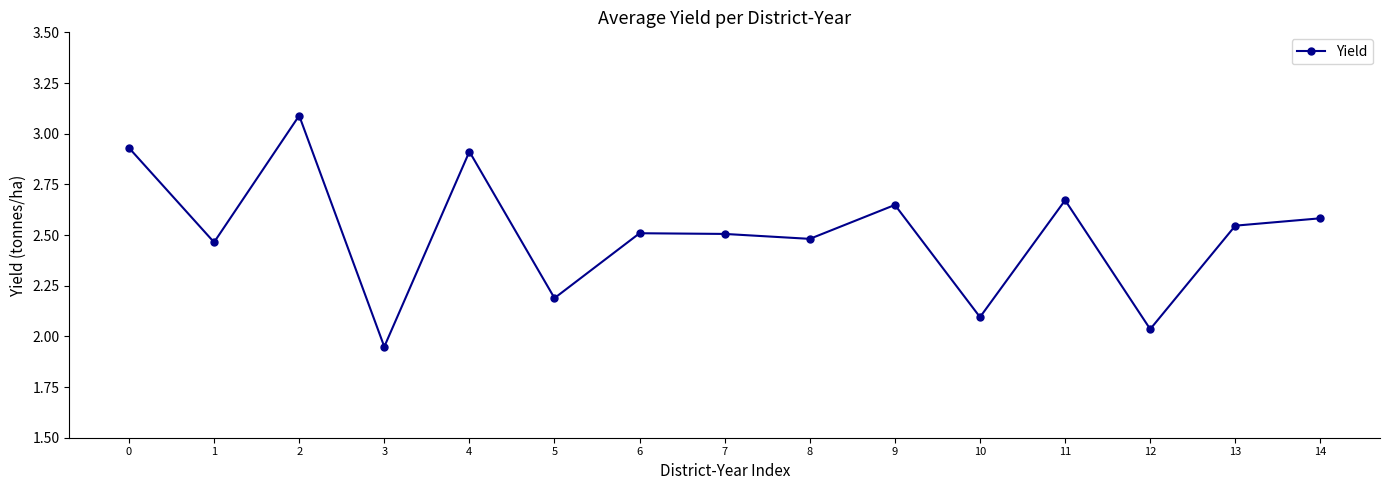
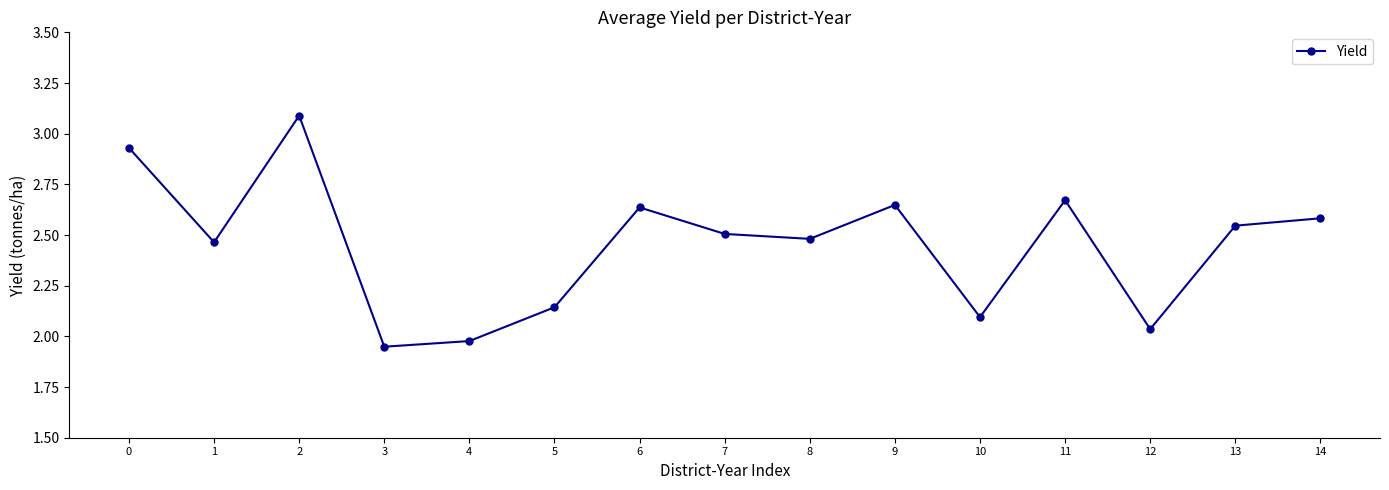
4: 2.91 -> 1.98
5: 2.19 -> 2.14
6: 2.51 -> 2.64
